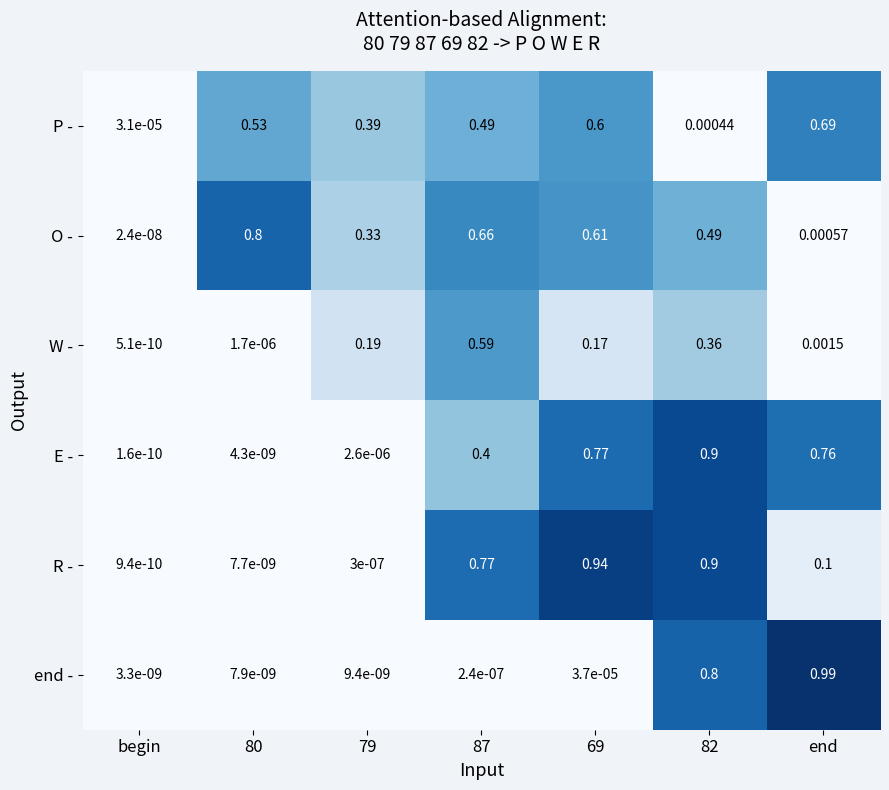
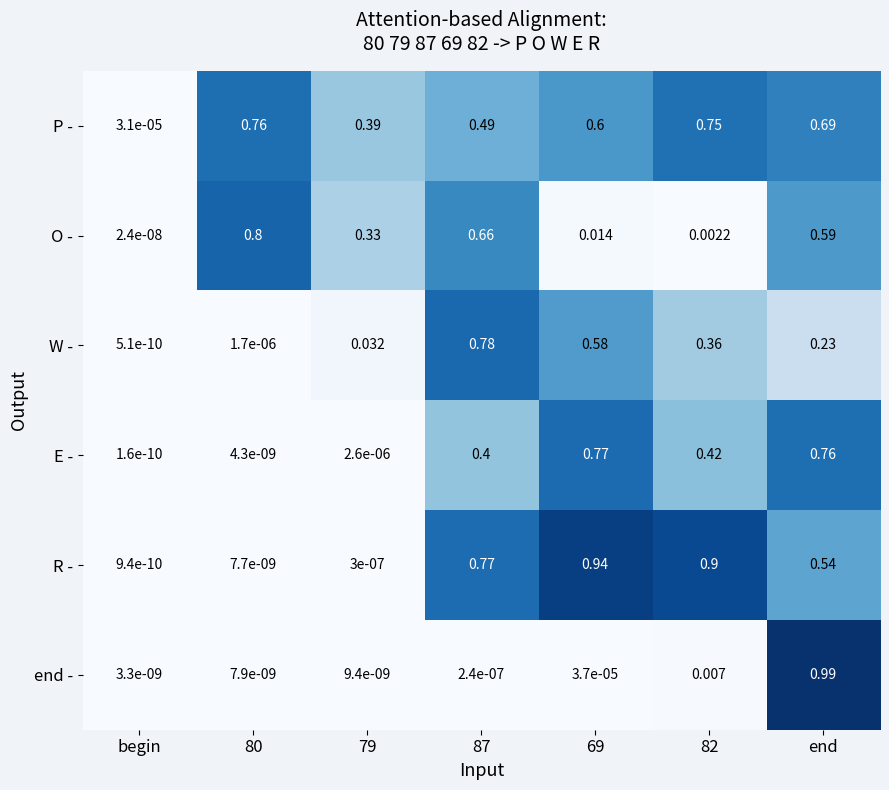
P -, 80: 0.53 -> 0.76
P -, 82: 0.00044 -> 0.75
O -, 69: 0.61 -> 0.014
O -, 82: 0.49 -> 0.0022
O -, end: 0.00057 -> 0.59
W -, 79: 0.19 -> 0.032
W -, 87: 0.59 -> 0.78
W -, 69: 0.17 -> 0.58
W -, end: 0.0015 -> 0.23
E -, 82: 0.9 -> 0.42
R -, end: 0.1 -> 0.54
end -, 82: 0.8 -> 0.007
